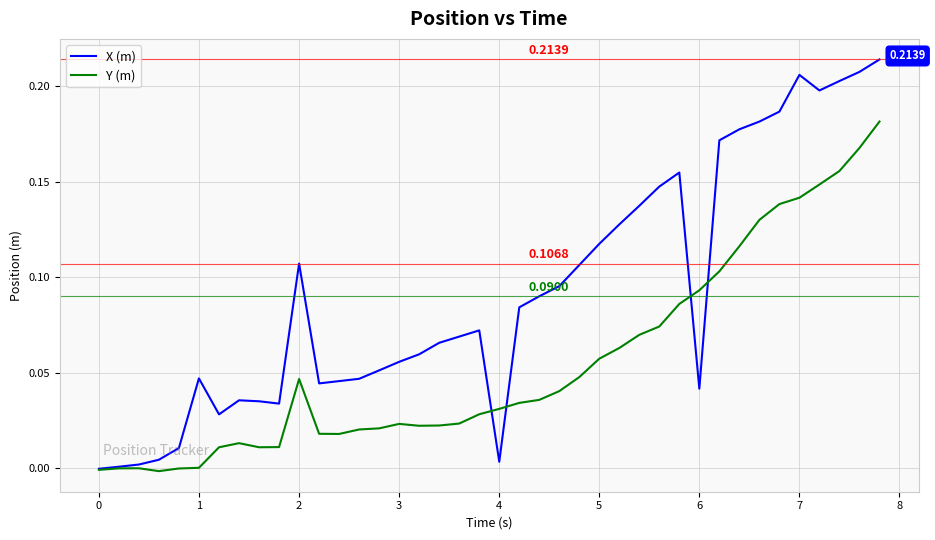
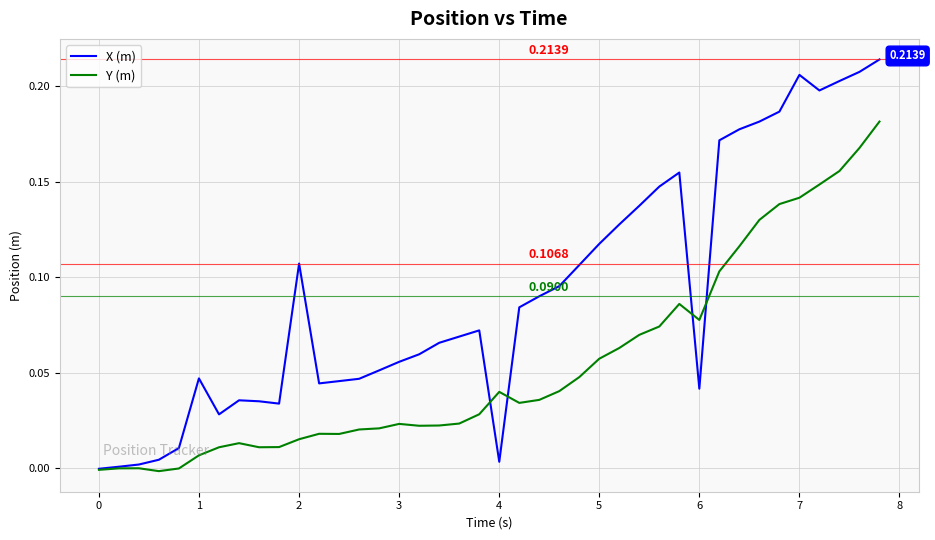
Y (m), 1: 0.000 -> 0.007
Y (m), 2: 0.047 -> 0.015
Y (m), 4: 0.031 -> 0.040
Y (m), 6: 0.093 -> 0.078
